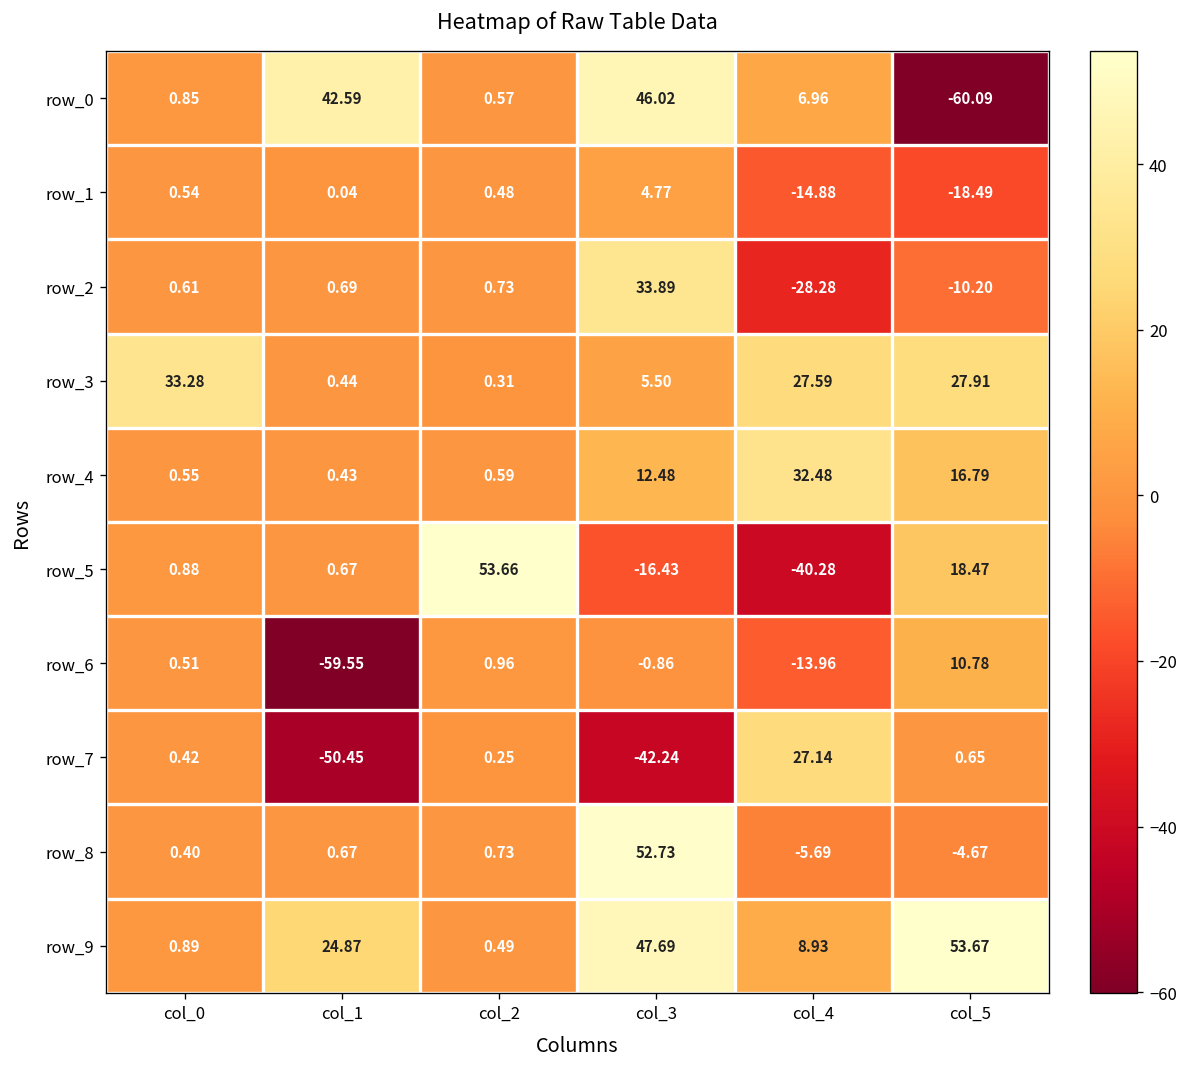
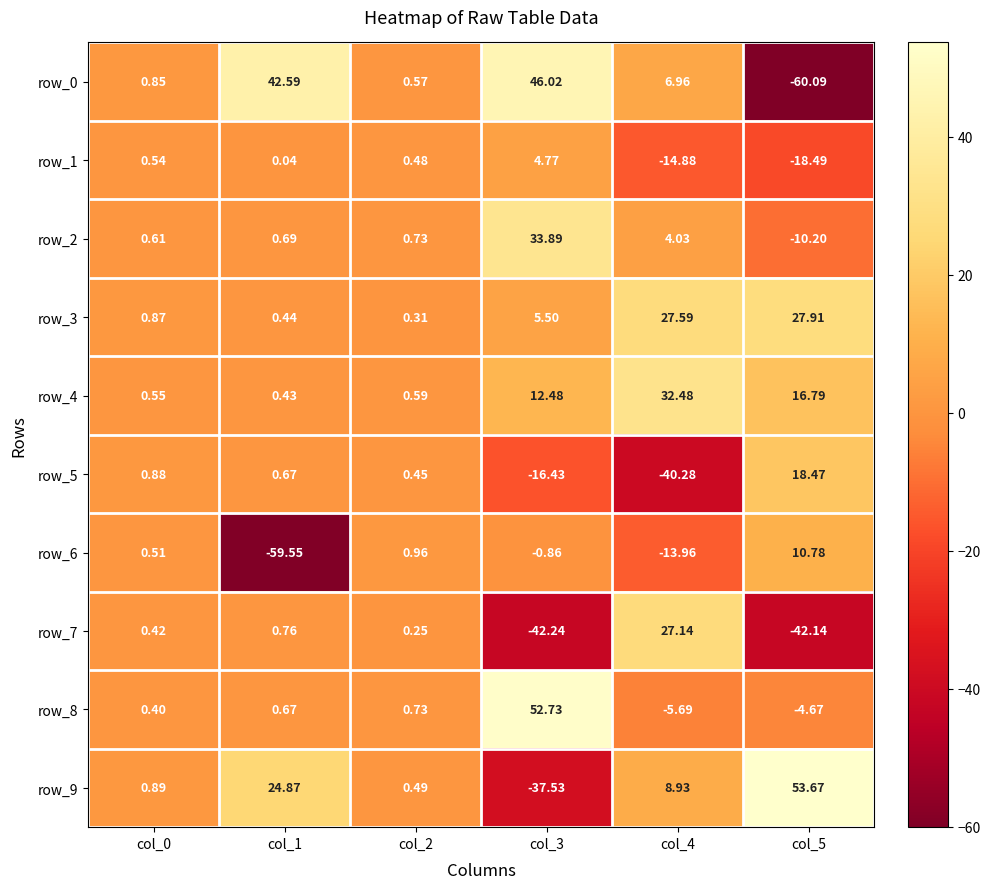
row_2, col_4: -28.28 -> 4.03
row_3, col_0: 33.28 -> 0.87
row_5, col_2: 53.66 -> 0.45
row_7, col_1: -50.45 -> 0.76
row_7, col_5: 0.65 -> -42.14
row_9, col_3: 47.69 -> -37.53
